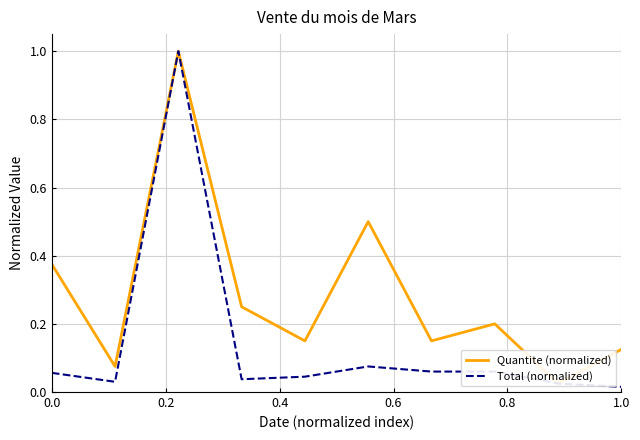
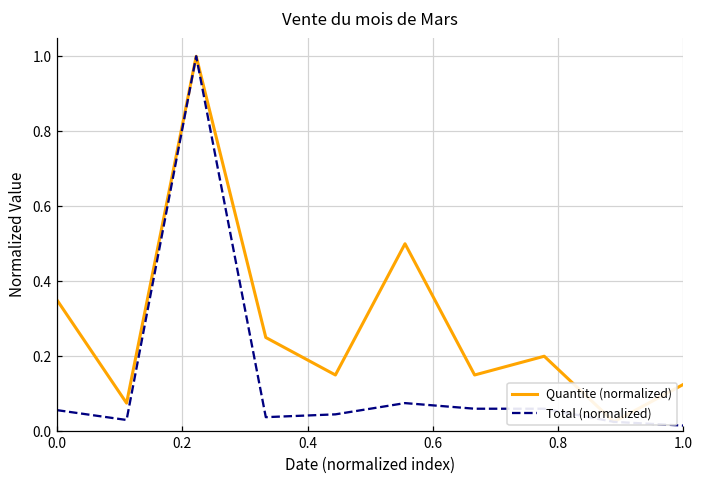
Quantite (normalized), 0.0: 0.38 -> 0.35
